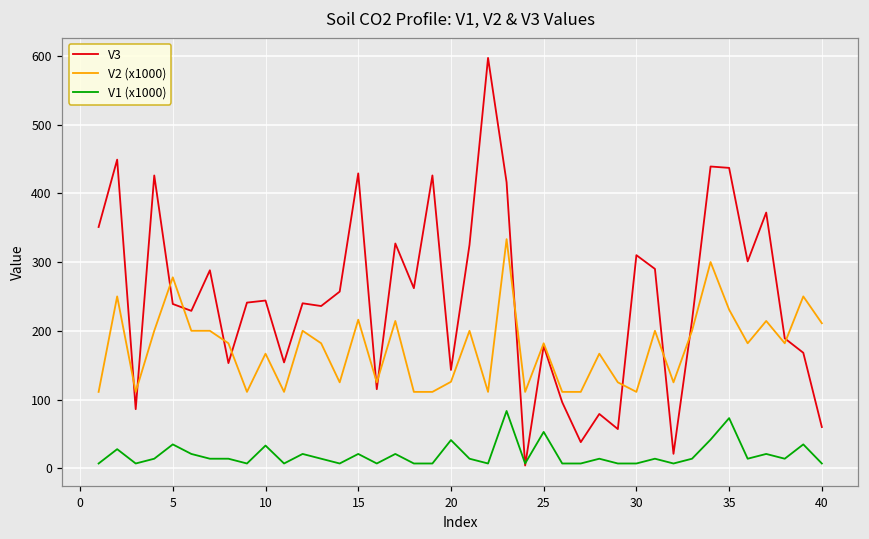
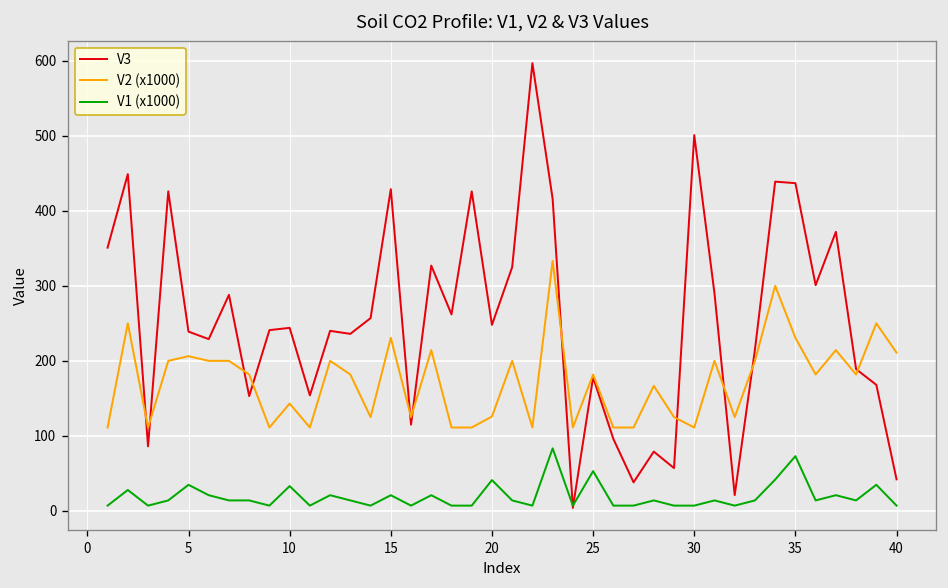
V2 (x1000), 5: 280 -> 210
V2 (x1000), 10: 170 -> 140
V2 (x1000), 15: 220 -> 230
V3, 20: 140 -> 250
V3, 30: 310 -> 500
V3, 40: 60 -> 40
